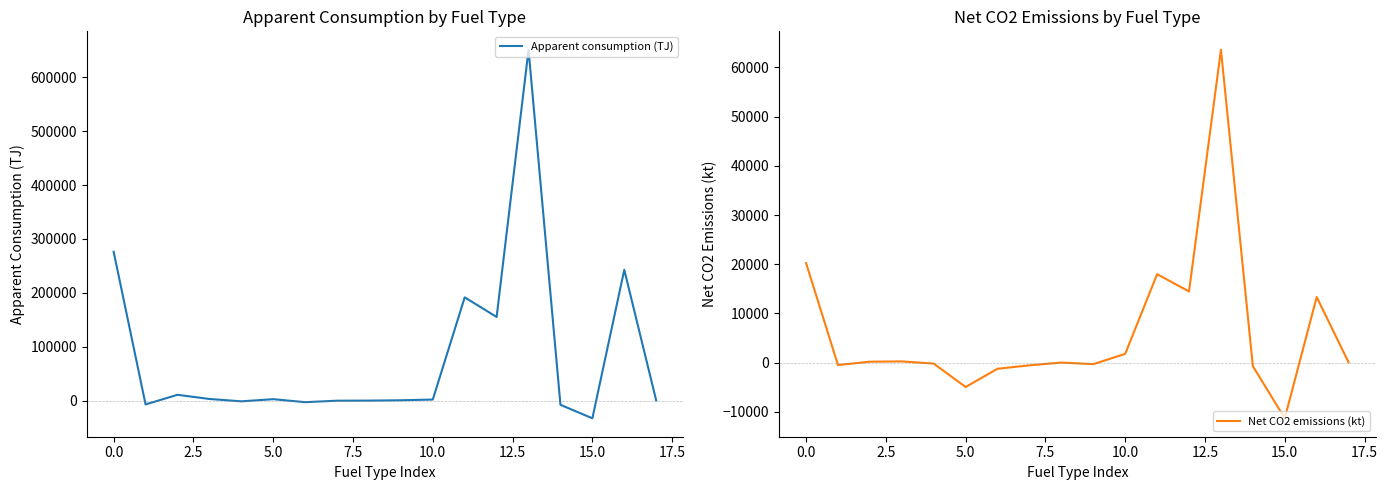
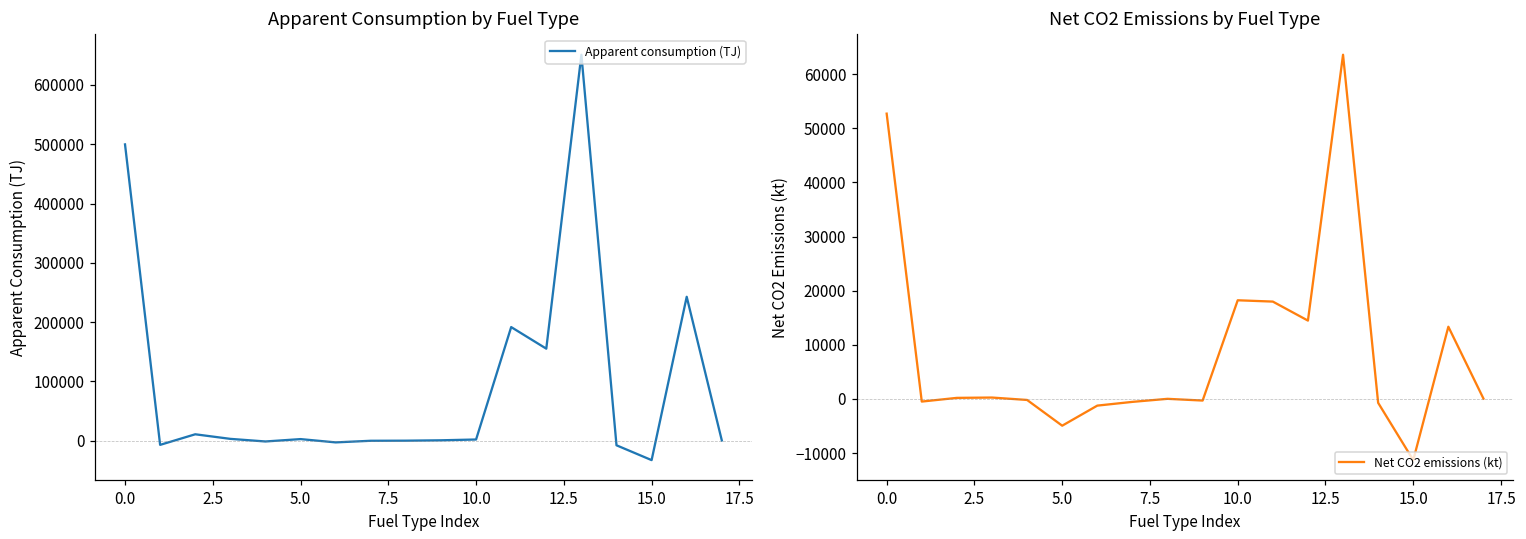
Apparent Consumption by Fuel Type, 0.0: 280000 -> 500000
Net CO2 Emissions by Fuel Type, 0.0: 20000 -> 53000
Net CO2 Emissions by Fuel Type, 10.0: 2000 -> 18000
